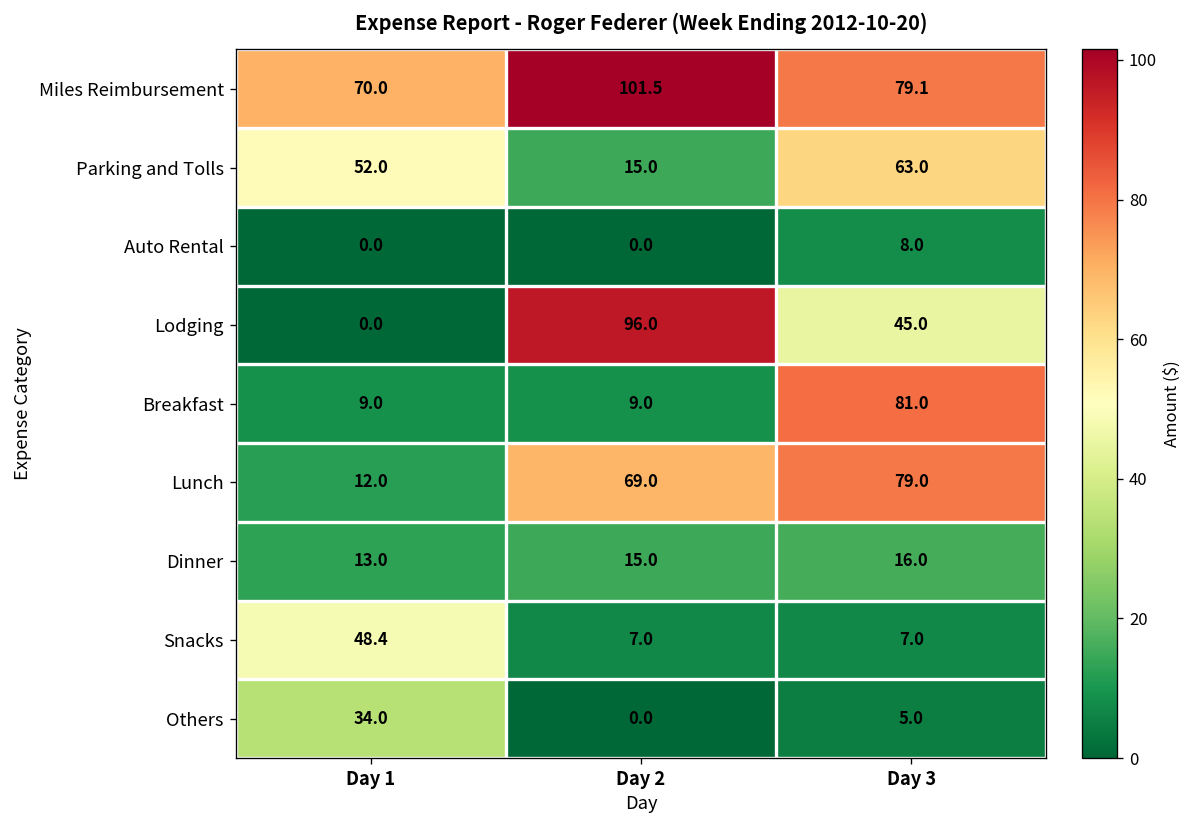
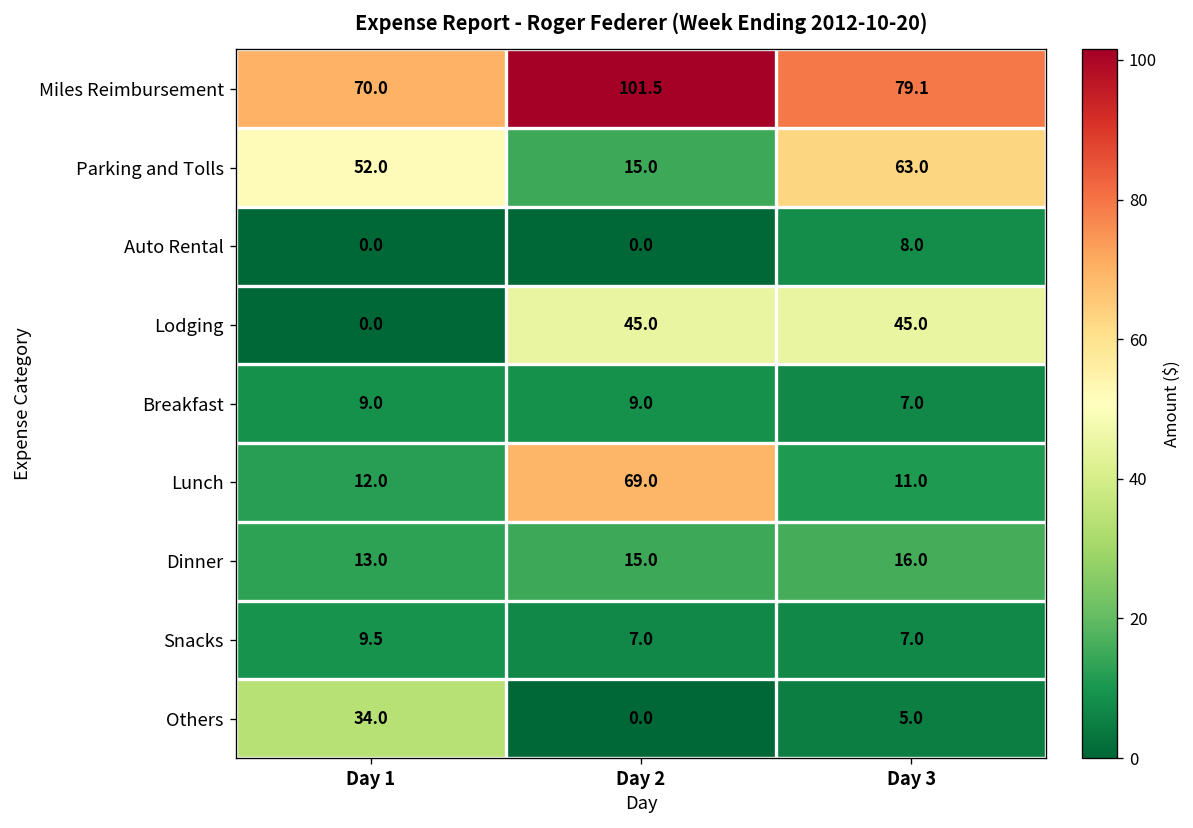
Lodging, Day 2: 96.0 -> 45.0
Breakfast, Day 3: 81.0 -> 7.0
Lunch, Day 3: 79.0 -> 11.0
Snacks, Day 1: 48.4 -> 9.5
